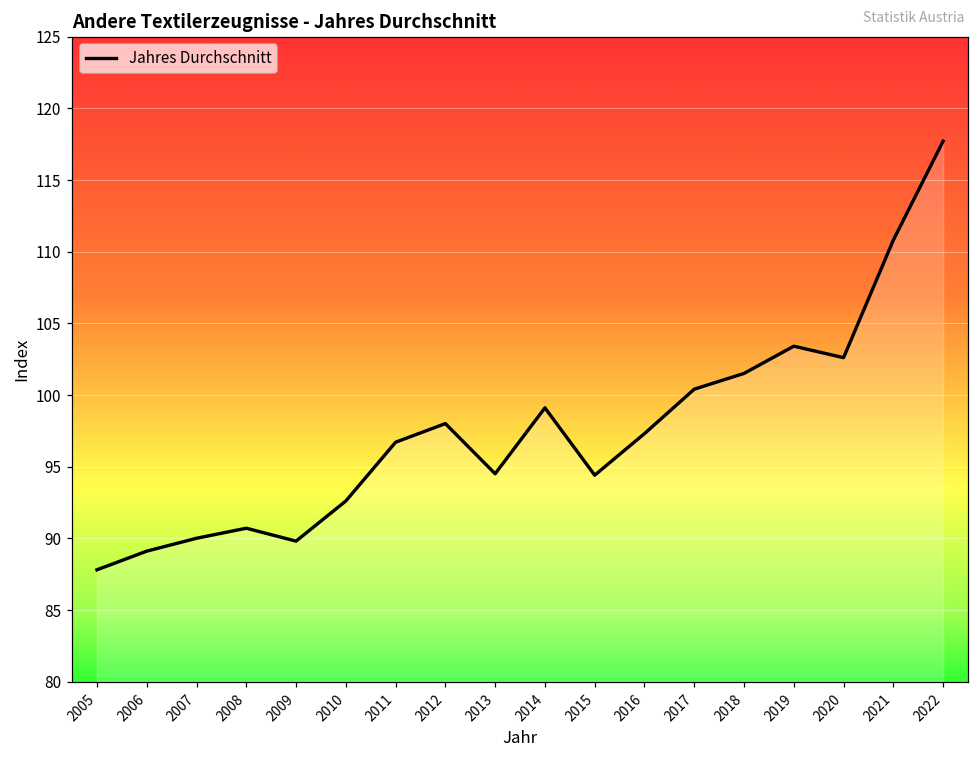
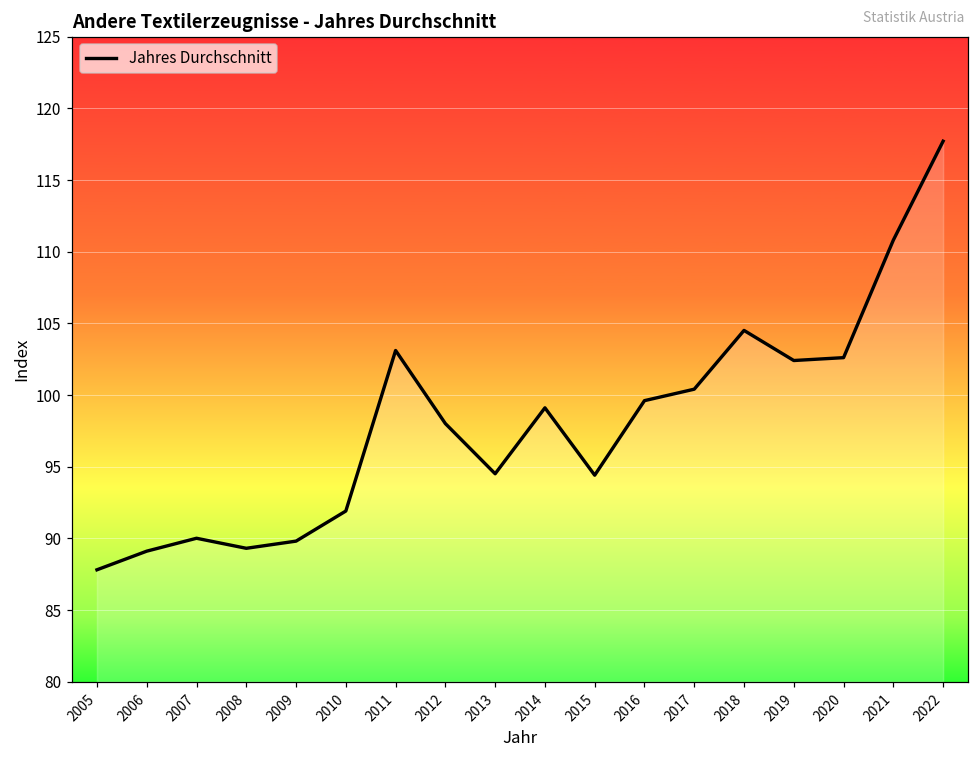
2008: 90.7 -> 89.3
2010: 92.6 -> 91.9
2011: 96.7 -> 103.1
2016: 97.3 -> 99.6
2018: 101.5 -> 104.5
2019: 103.4 -> 102.4
